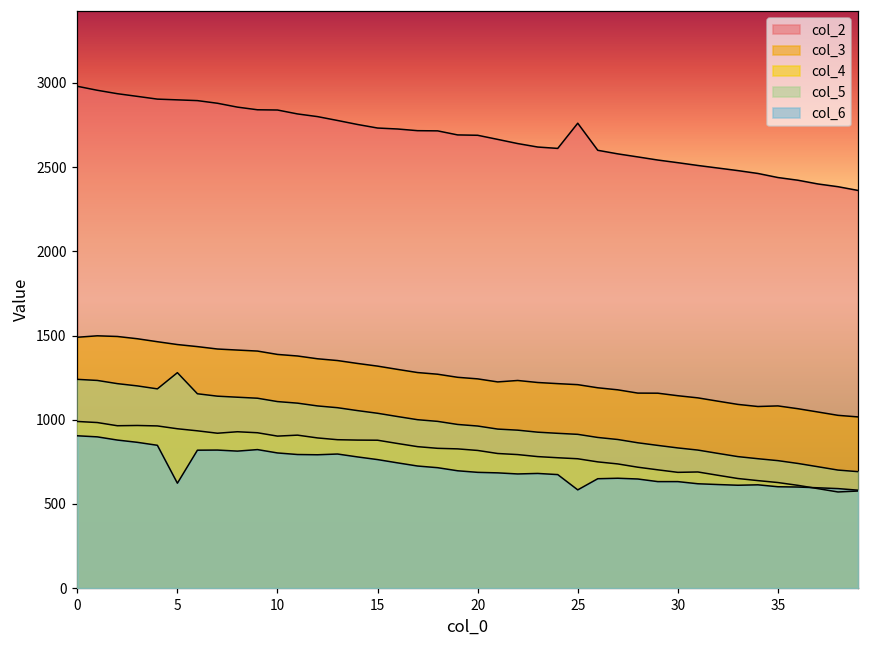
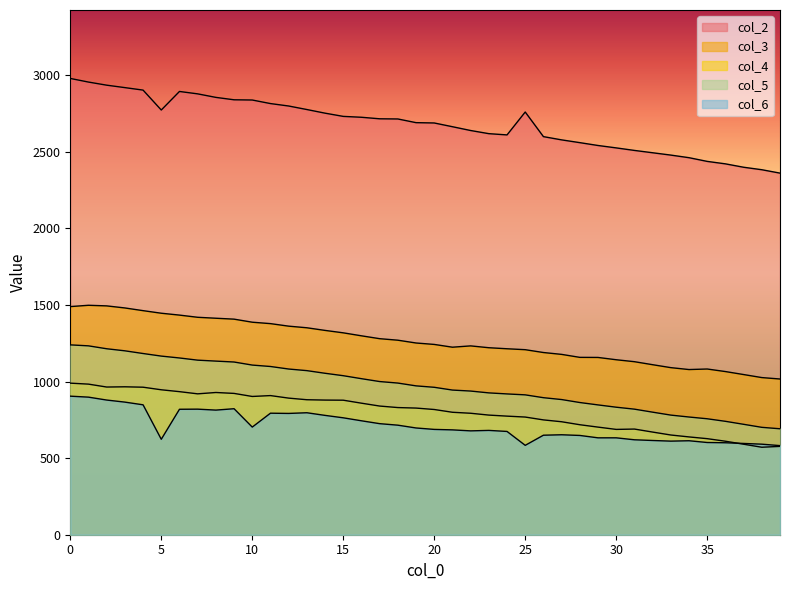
col_2, 5: 2900 -> 2770
col_5, 5: 1280 -> 1170
col_6, 10: 800 -> 700
